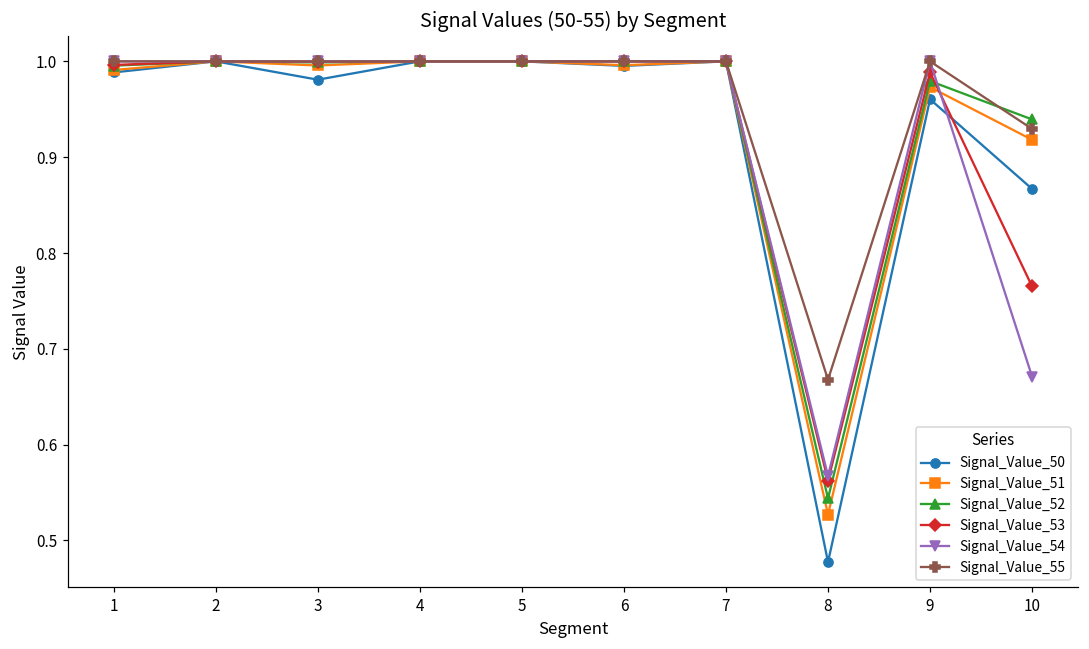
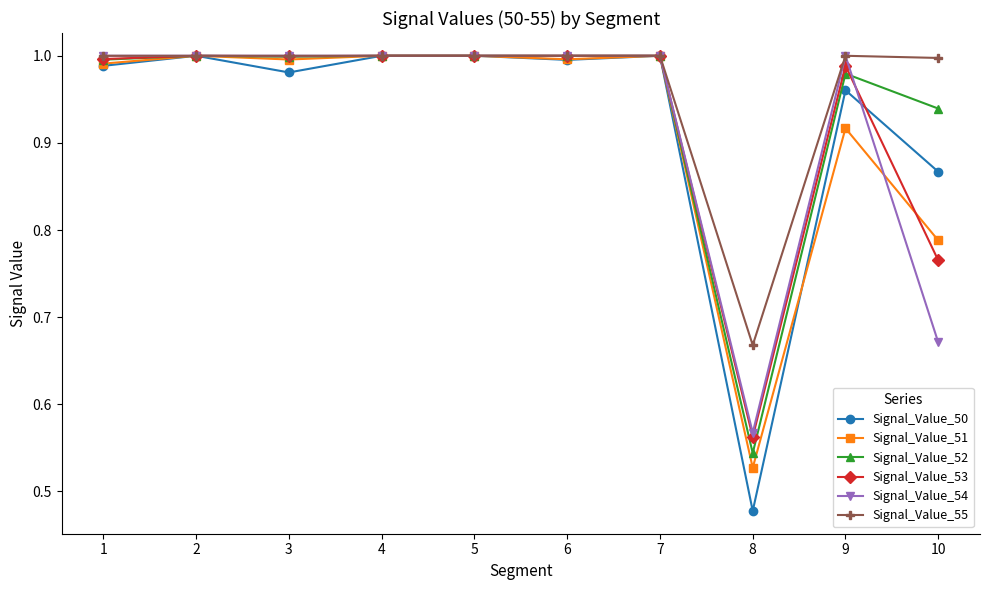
Signal_Value_51, 9: 0.97 -> 0.92
Signal_Value_51, 10: 0.92 -> 0.79
Signal_Value_55, 10: 0.93 -> 1.00
